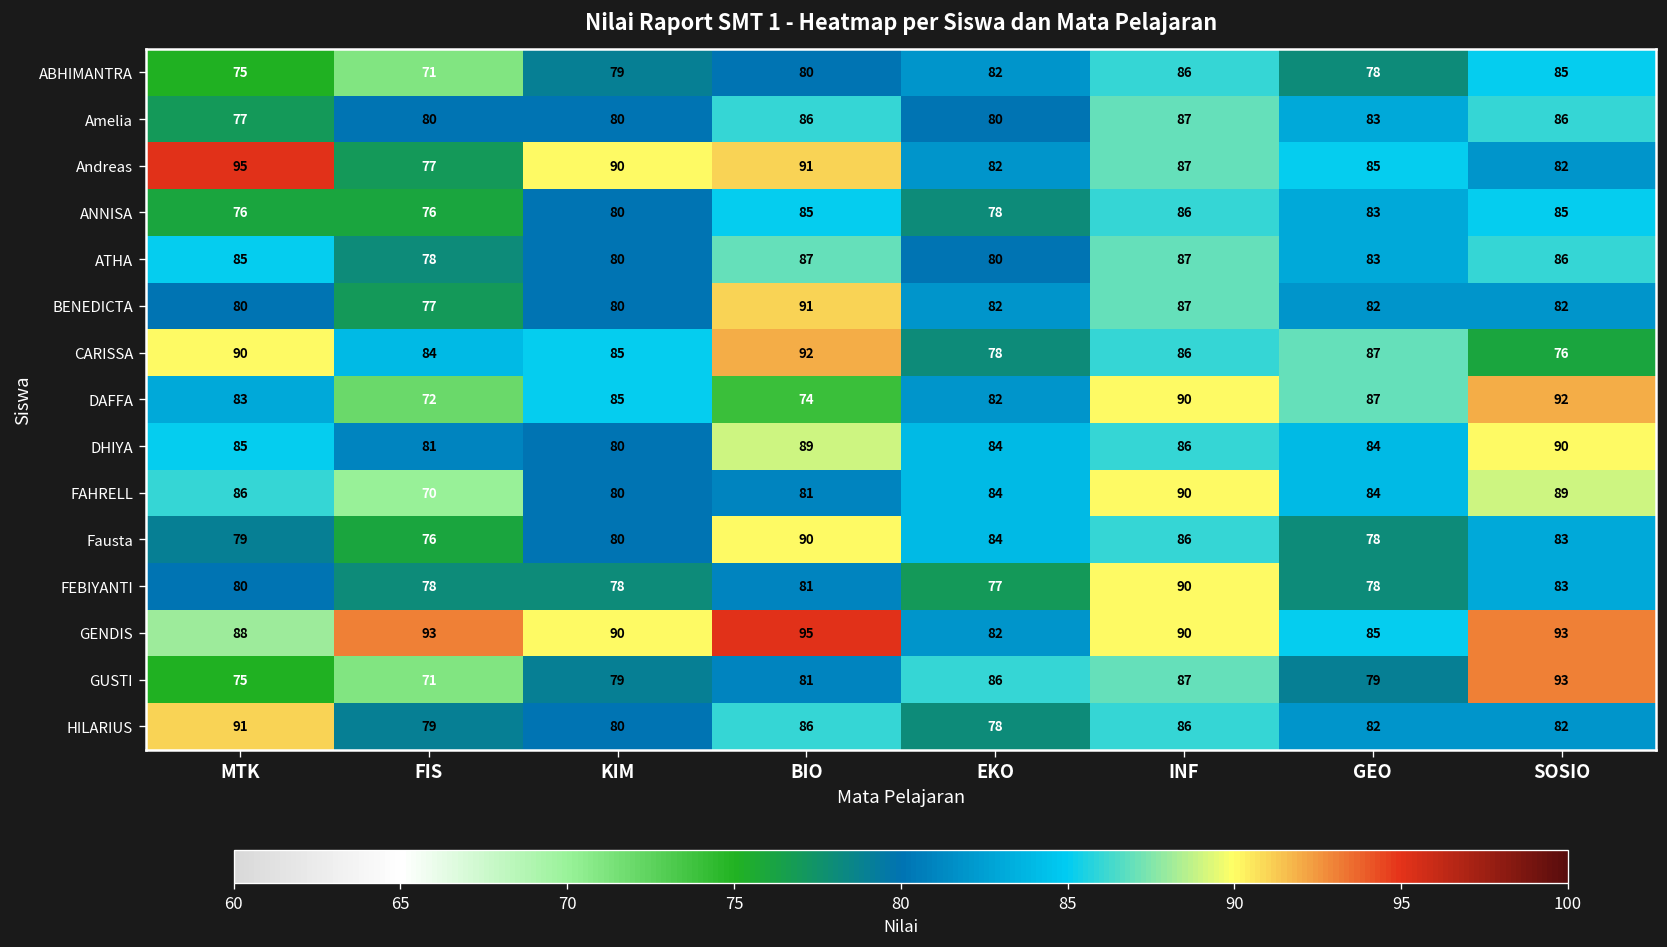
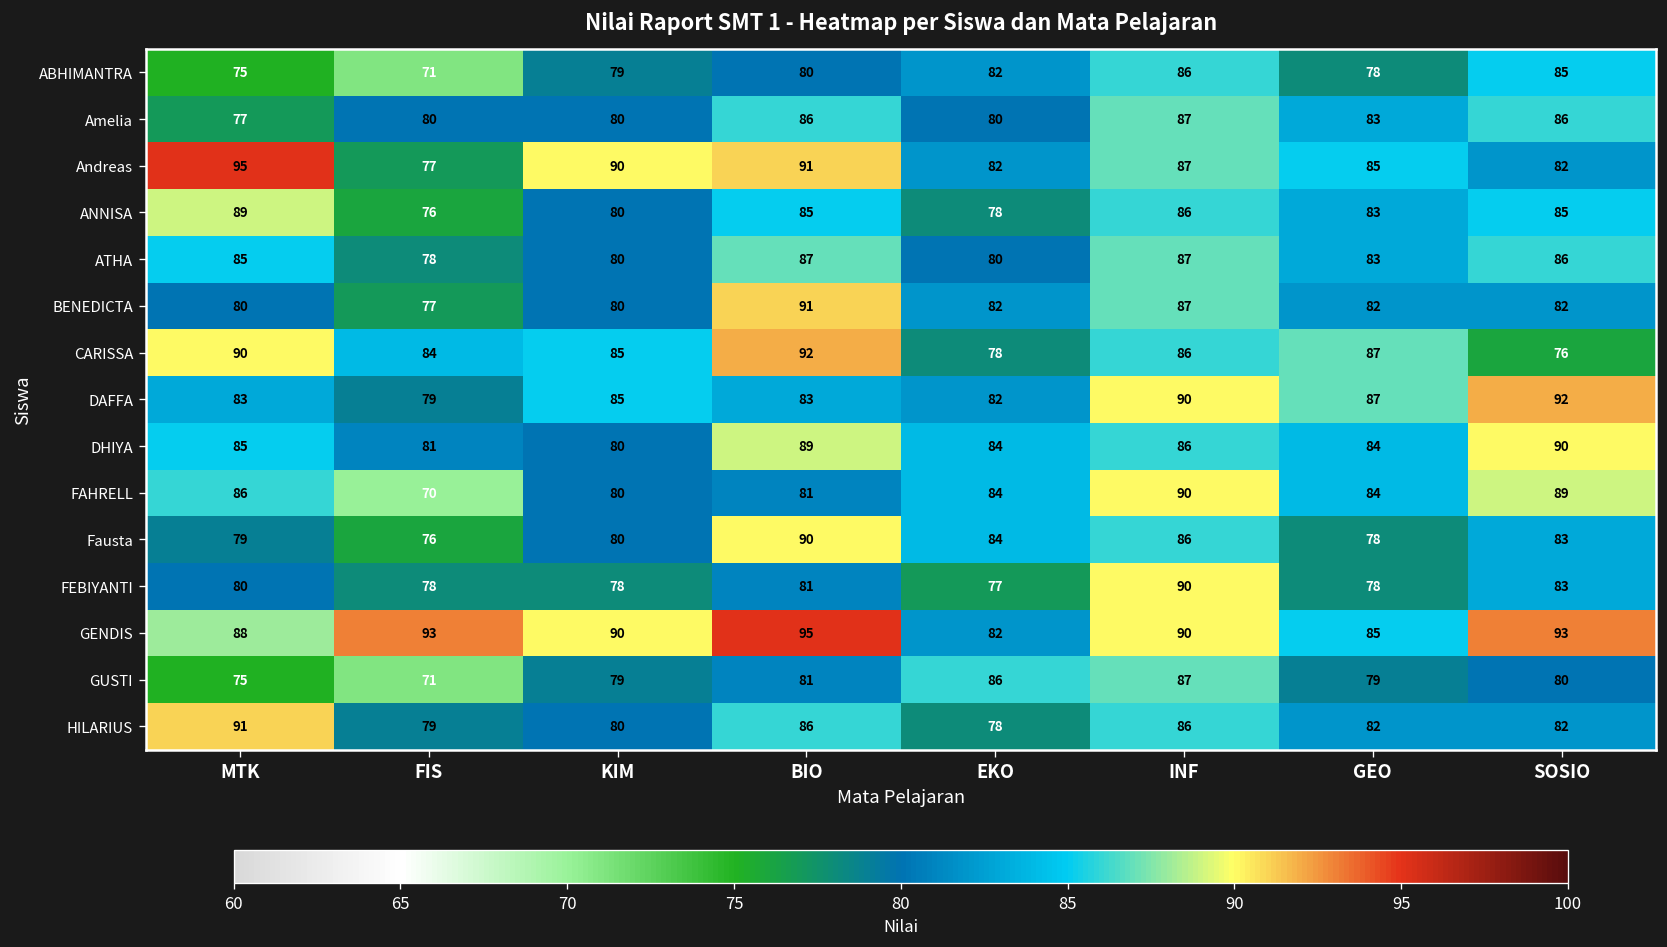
ANNISA, MTK: 76 -> 89
DAFFA, FIS: 72 -> 79
DAFFA, BIO: 74 -> 83
GUSTI, SOSIO: 93 -> 80
